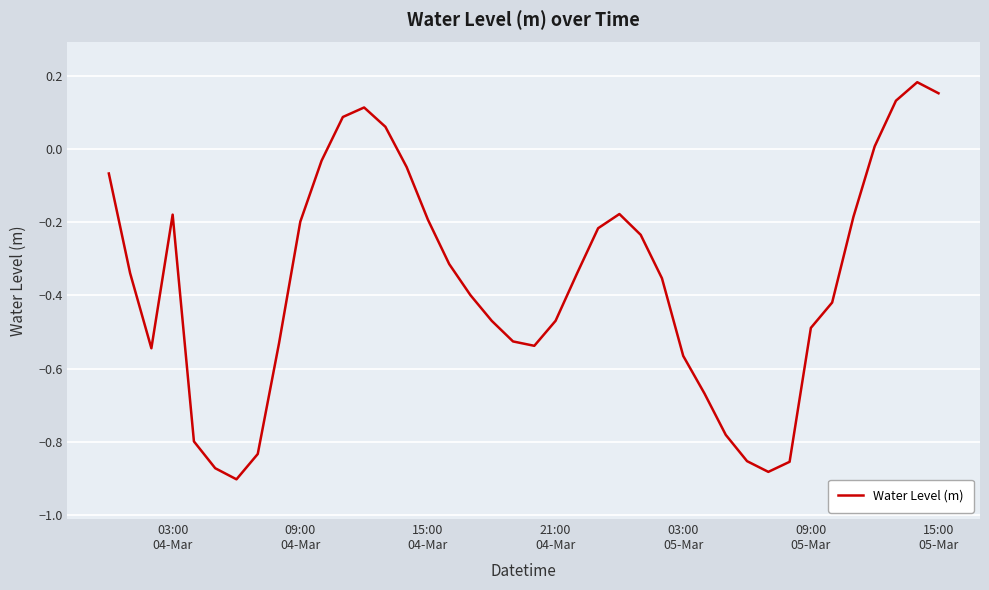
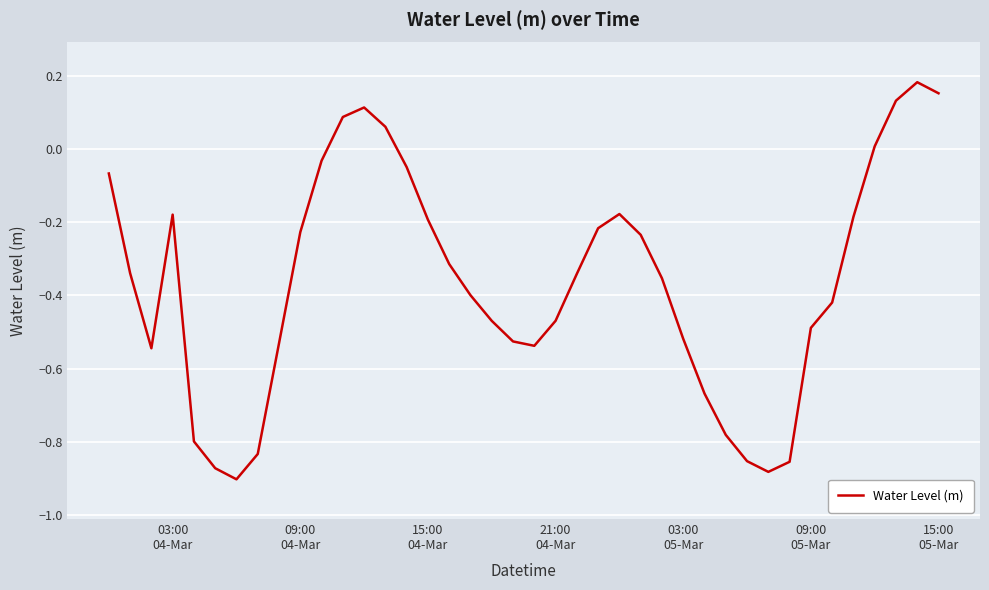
09:00 04-Mar: -0.20 -> -0.23
03:00 05-Mar: -0.57 -> -0.52
